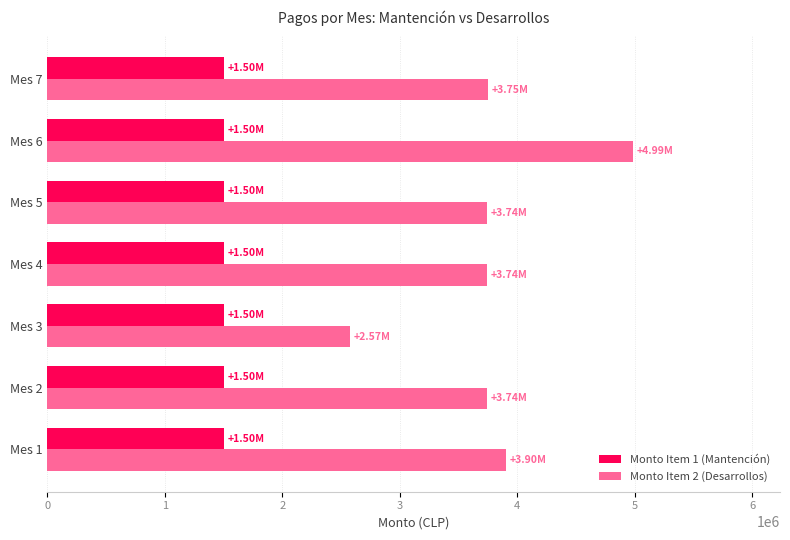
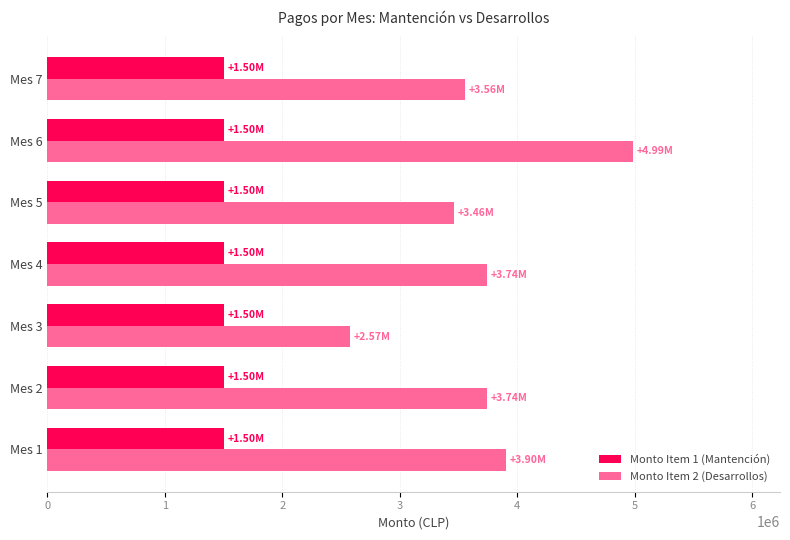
Monto Item 2 (Desarrollos), Mes 7: +3.75M -> +3.56M
Monto Item 2 (Desarrollos), Mes 5: +3.74M -> +3.46M
